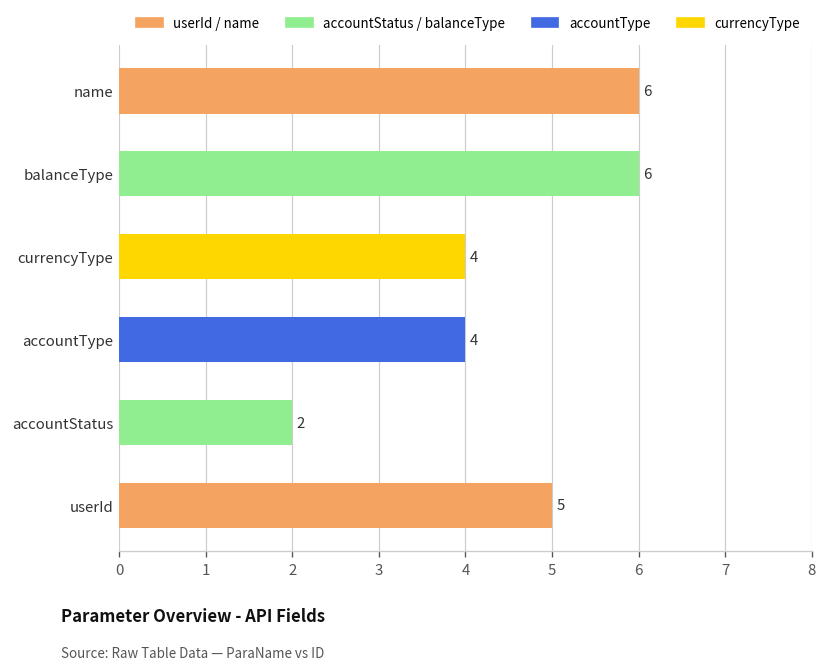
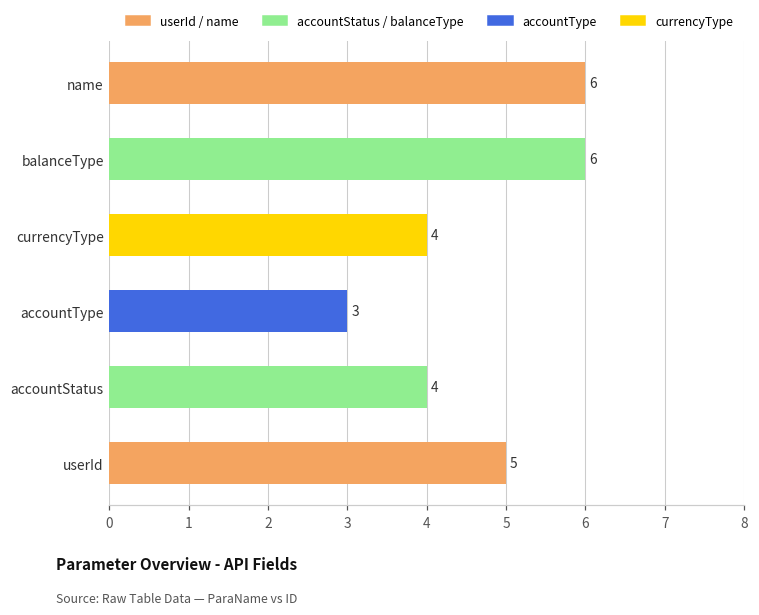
accountType: 4 -> 3
accountStatus: 2 -> 4
